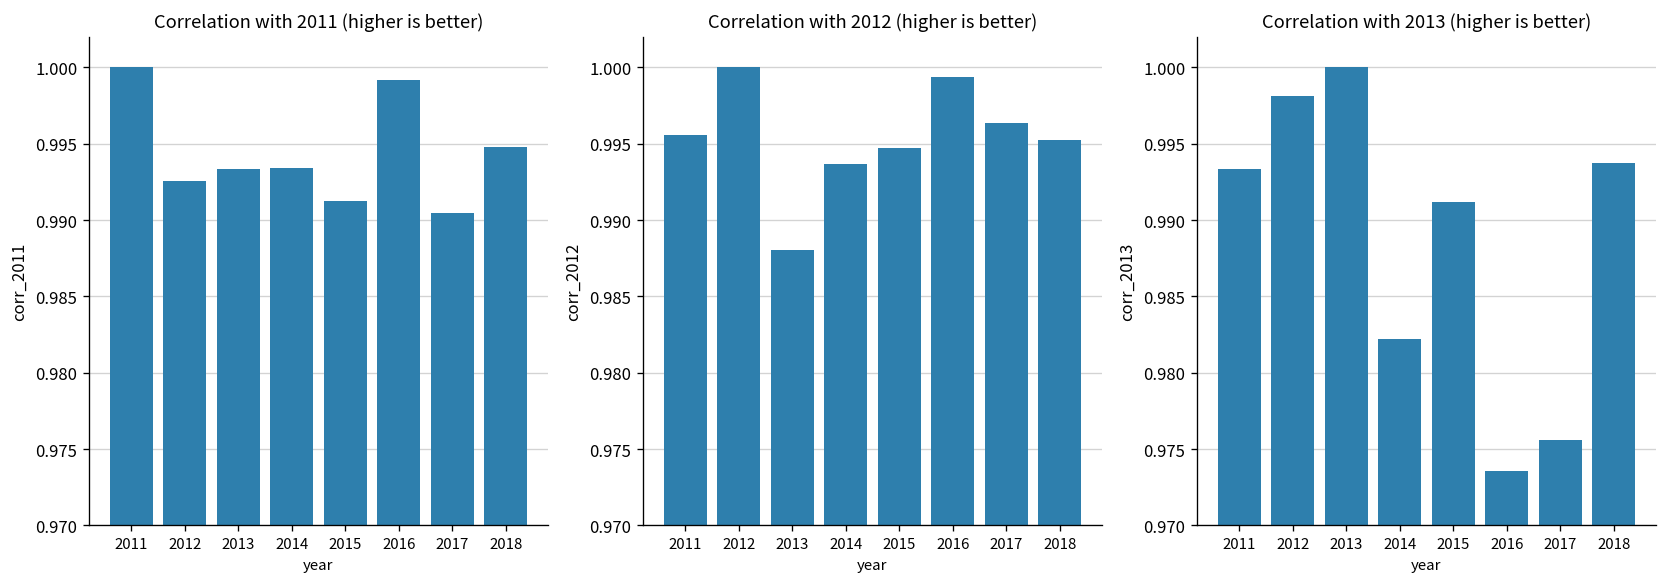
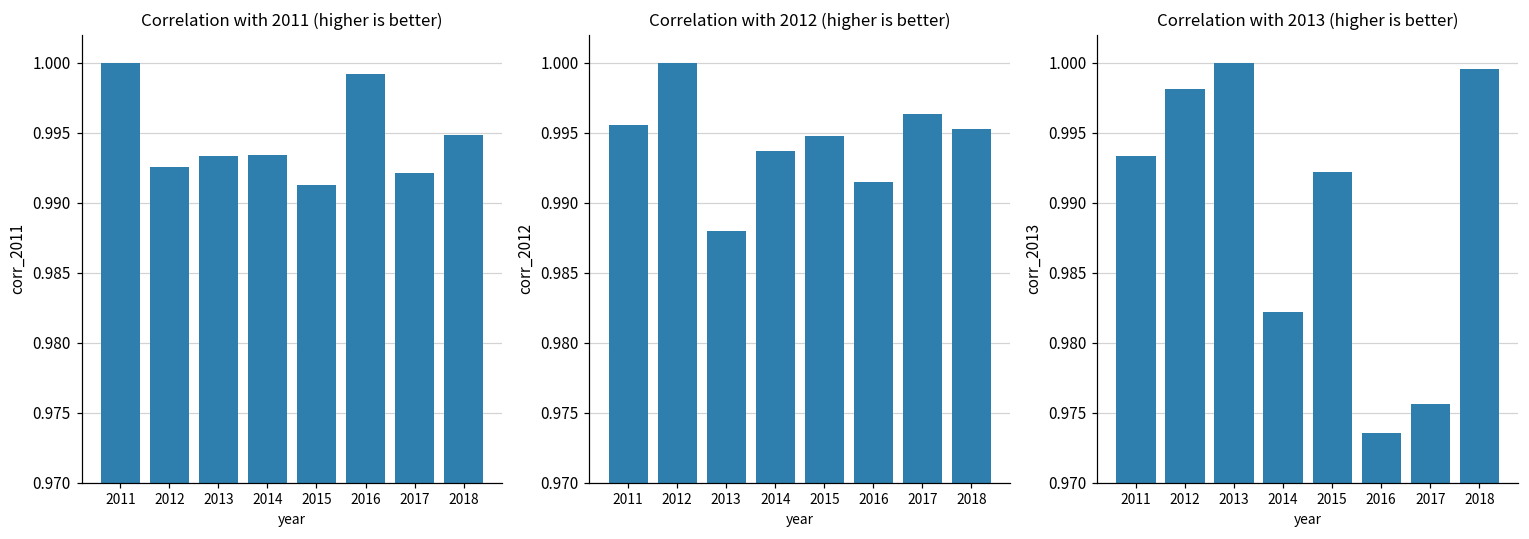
Correlation with 2011 (higher is better), 2017: 0.9905 -> 0.9922
Correlation with 2012 (higher is better), 2016: 0.9994 -> 0.9914
Correlation with 2013 (higher is better), 2015: 0.9912 -> 0.9922
Correlation with 2013 (higher is better), 2018: 0.9937 -> 0.9996
